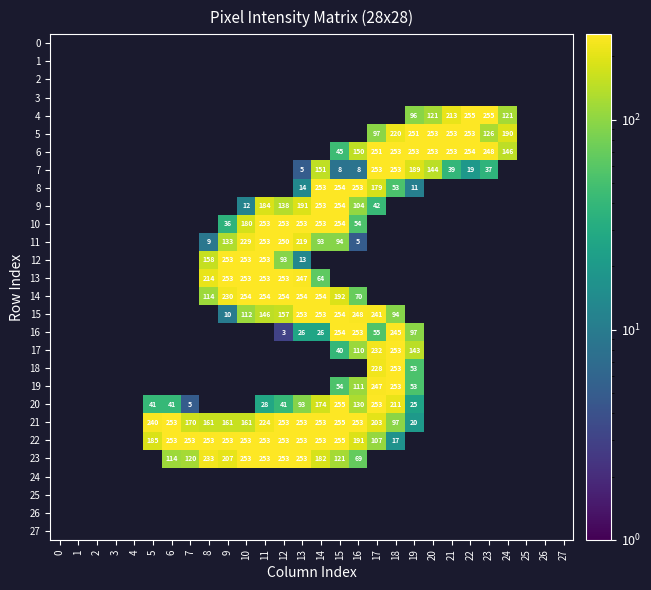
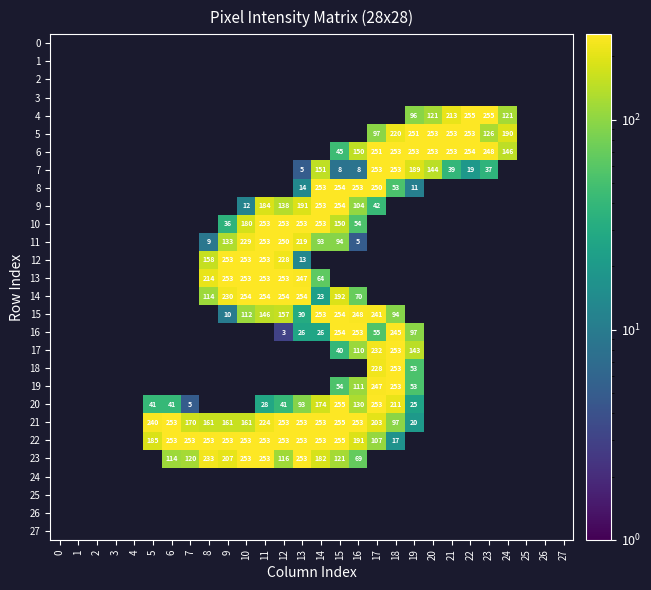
8, 17: 179 -> 250
10, 15: 254 -> 150
12, 12: 93 -> 228
14, 14: 254 -> 23
15, 13: 253 -> 30
23, 12: 253 -> 116
